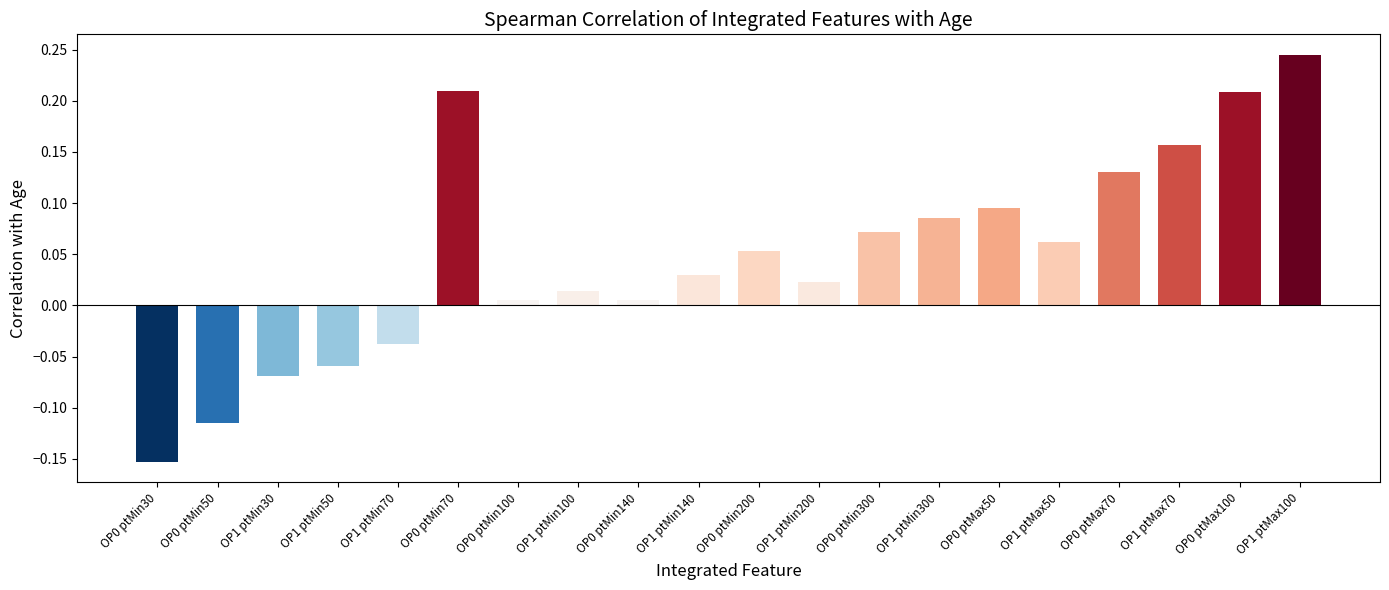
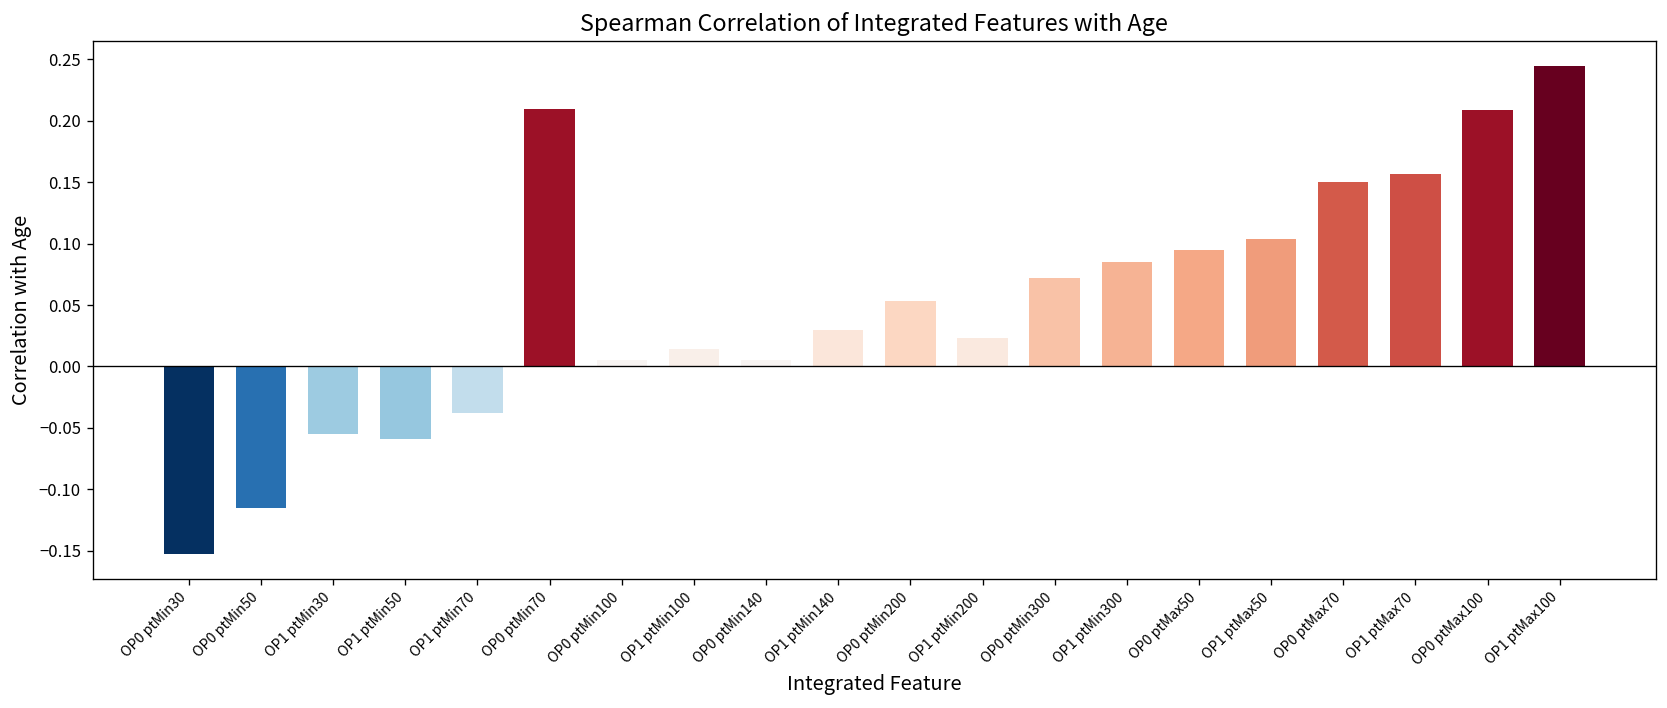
OP1 ptMin30: -0.069 -> -0.055
OP1 ptMax50: 0.062 -> 0.104
OP0 ptMax70: 0.13 -> 0.15
